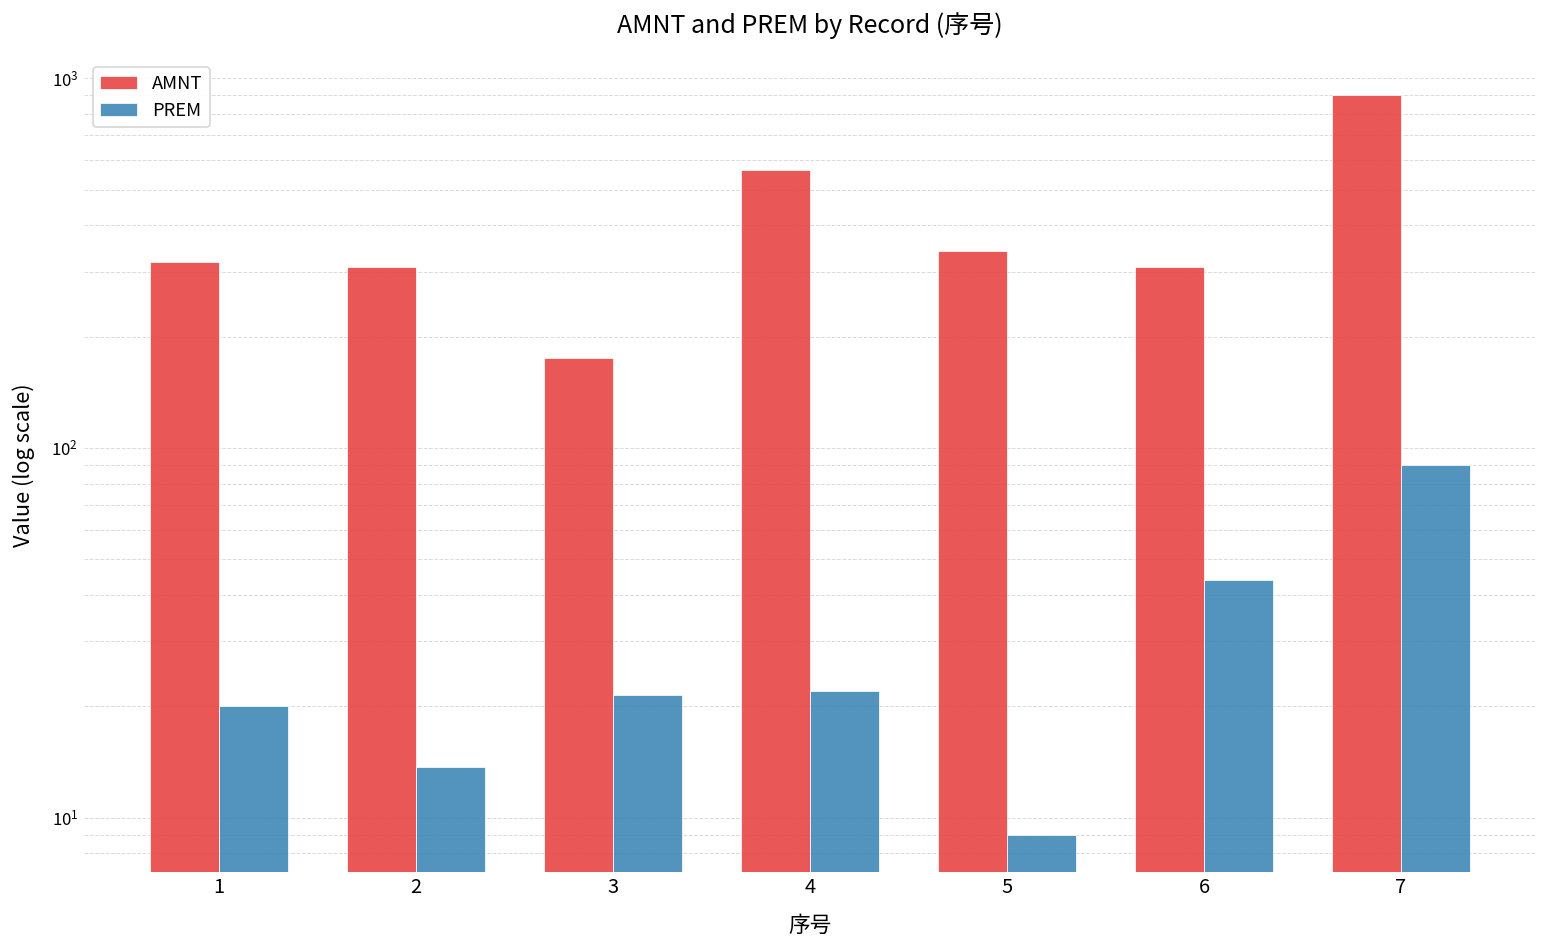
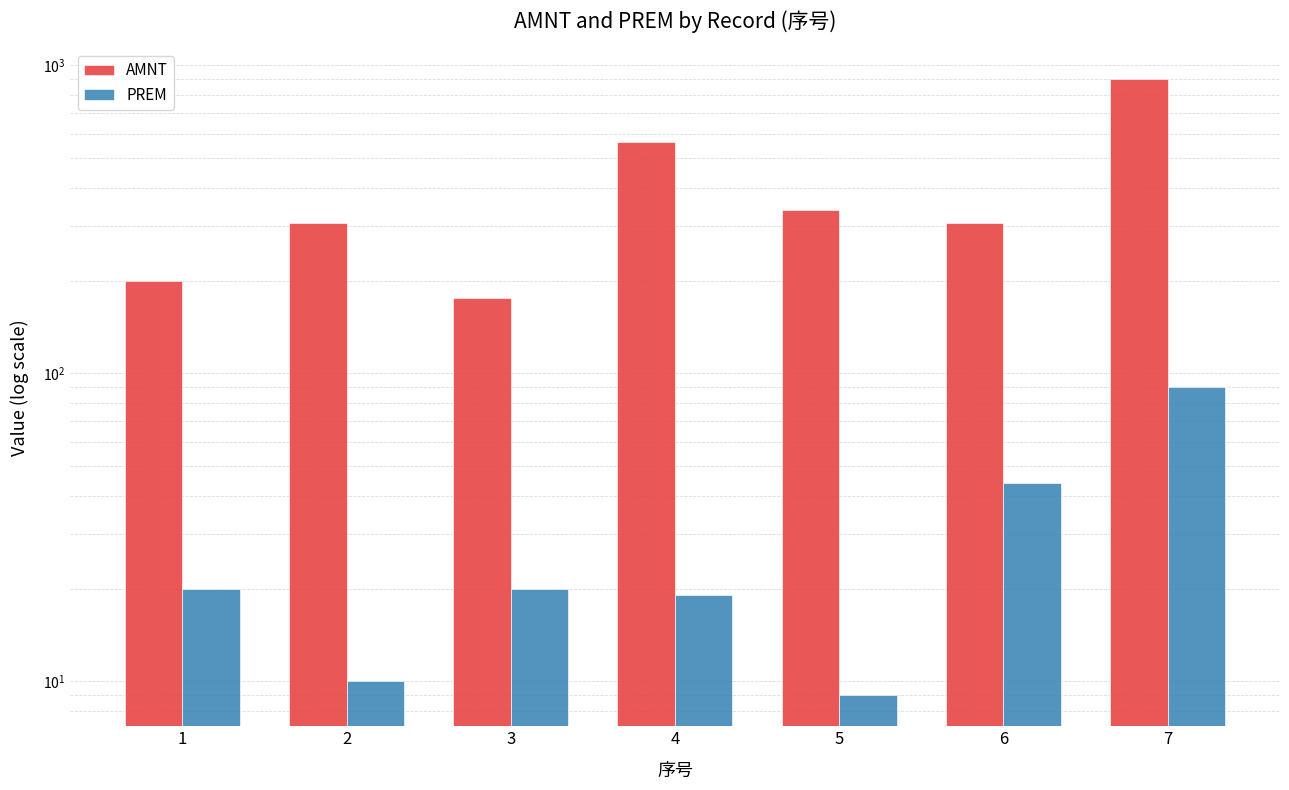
AMNT, 1: 320 -> 200
PREM, 2: 14 -> 10.0
PREM, 3: 21 -> 20
PREM, 4: 22 -> 19
